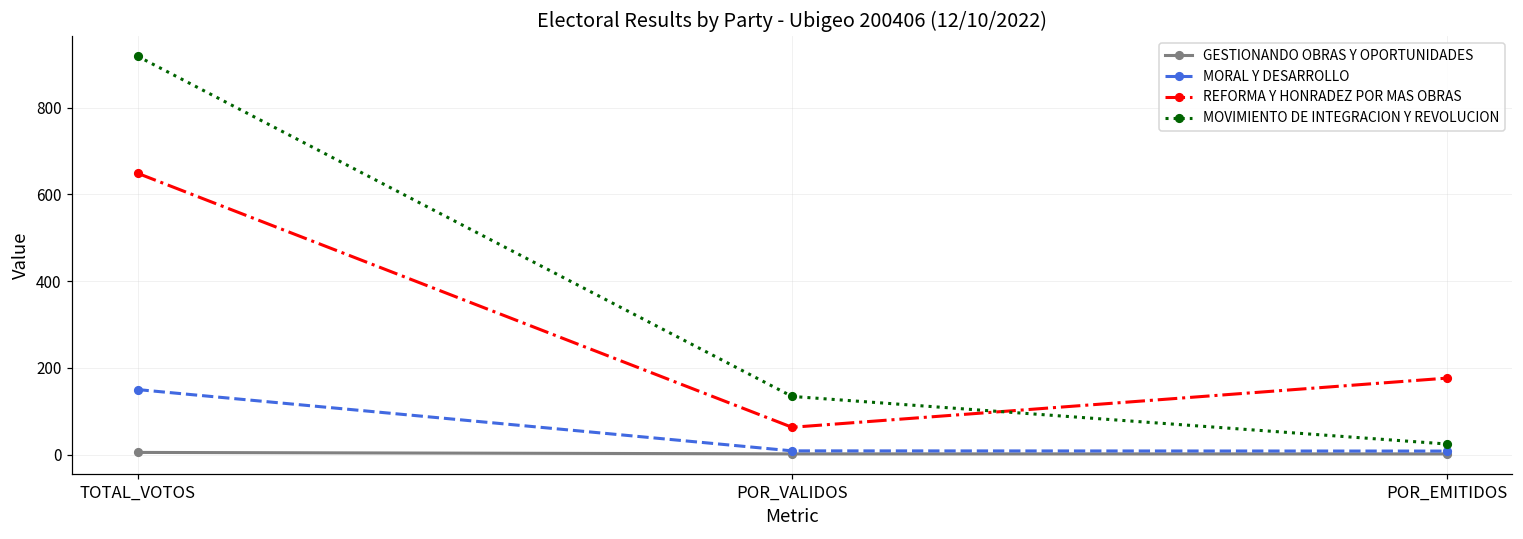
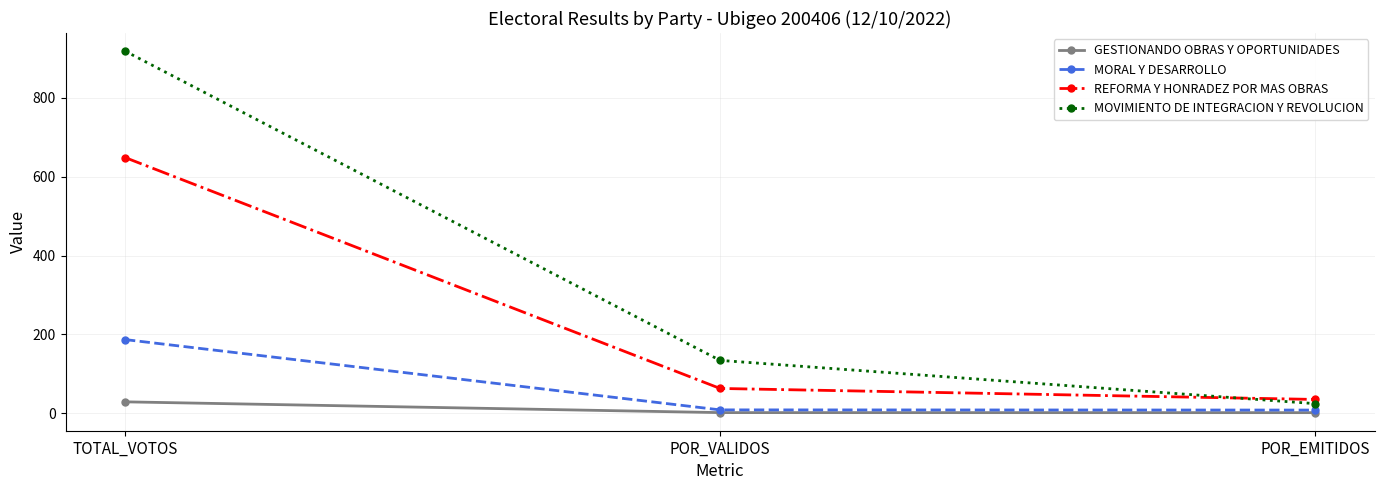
GESTIONANDO OBRAS Y OPORTUNIDADES, TOTAL_VOTOS: 10 -> 30
MORAL Y DESARROLLO, TOTAL_VOTOS: 150 -> 190
REFORMA Y HONRADEZ POR MAS OBRAS, POR_EMITIDOS: 180 -> 40
